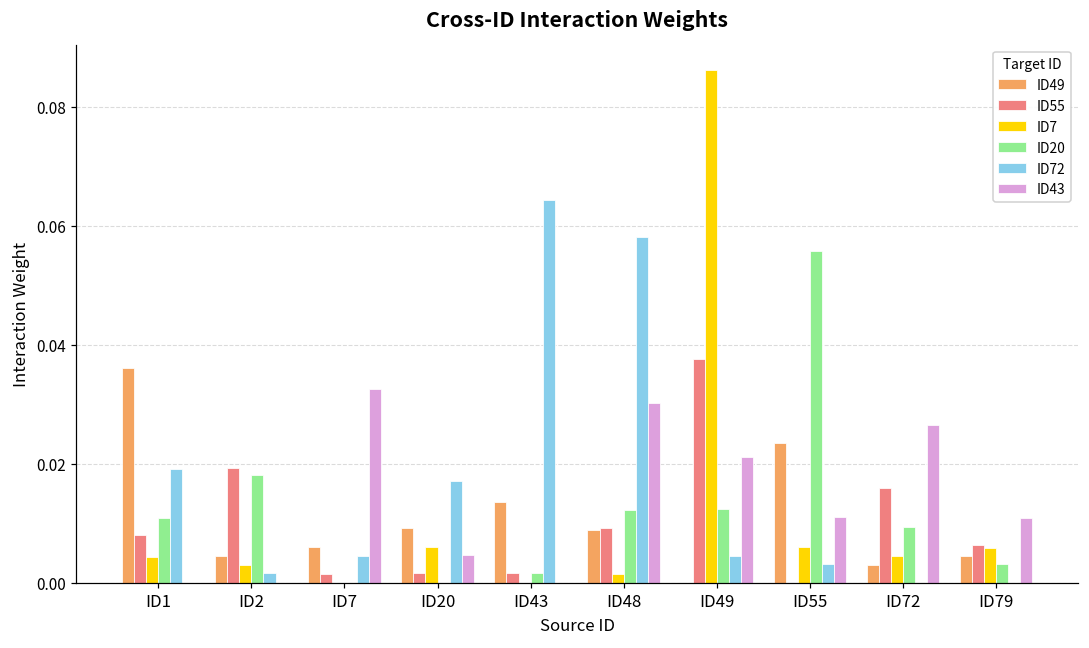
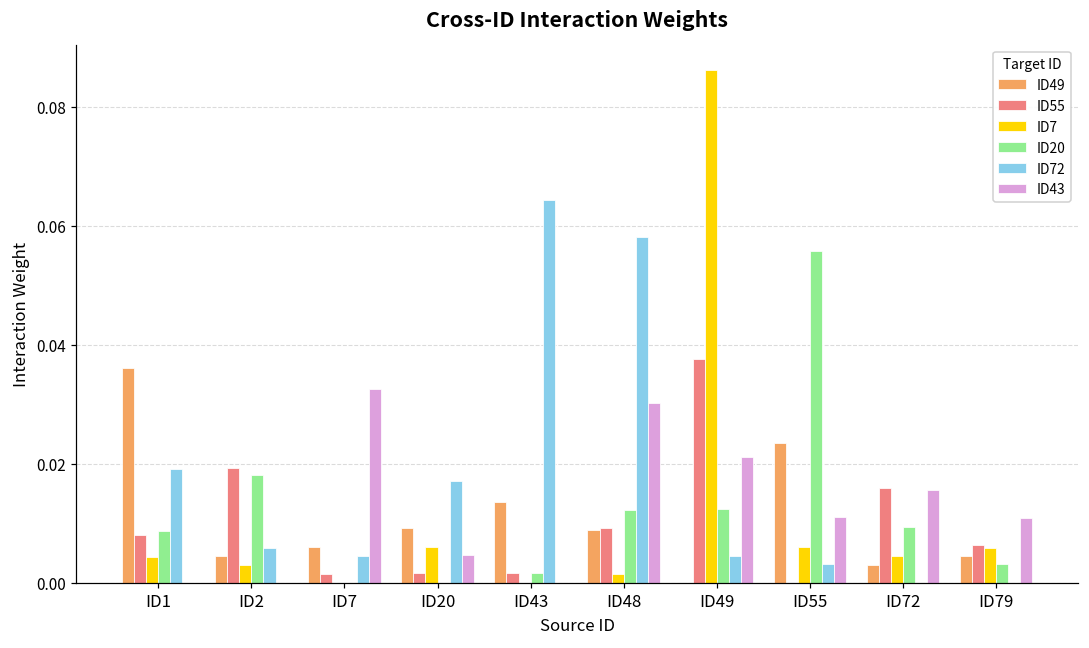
ID20, ID1: 0.011 -> 0.009
ID72, ID2: 0.002 -> 0.006
ID43, ID72: 0.026 -> 0.016
